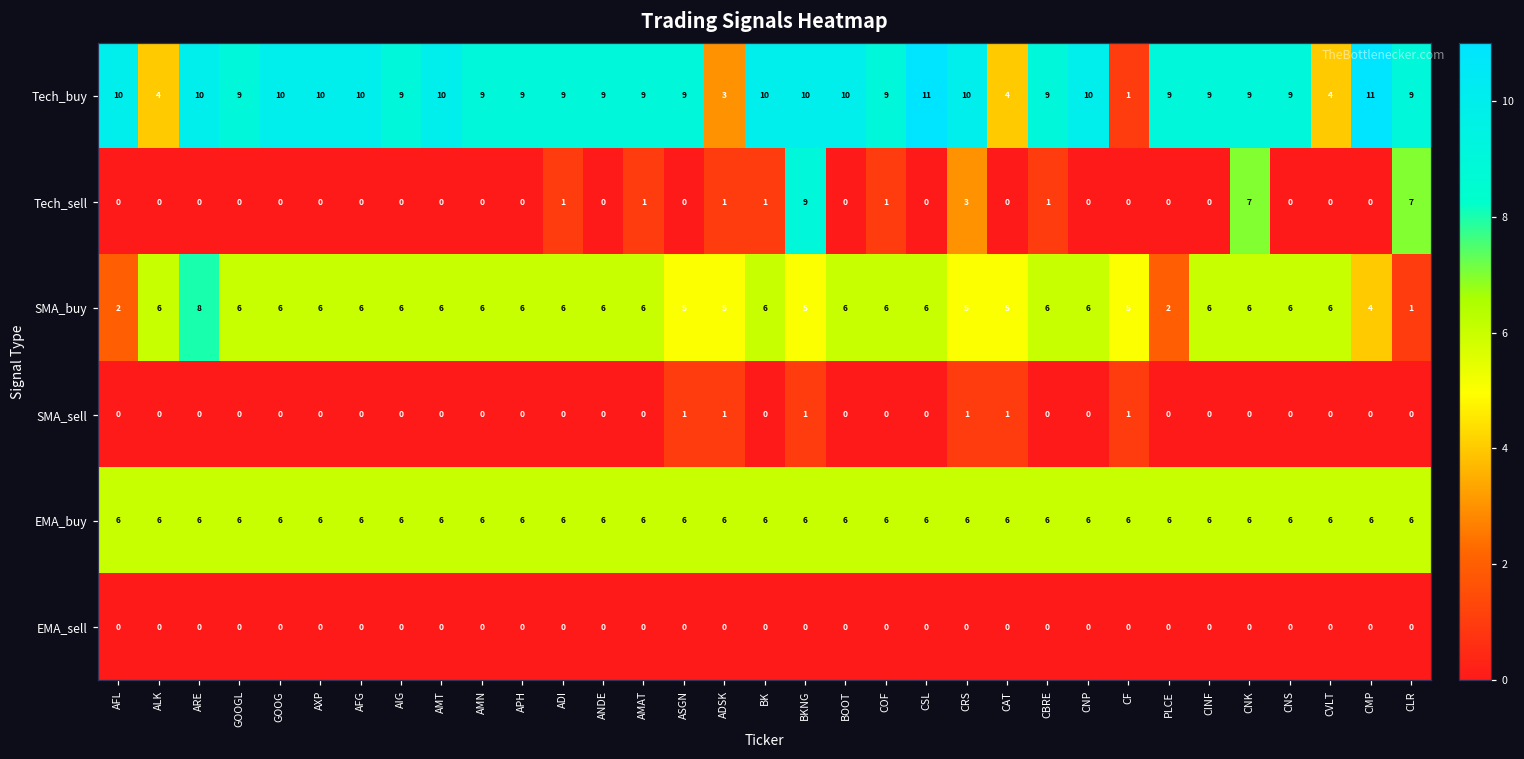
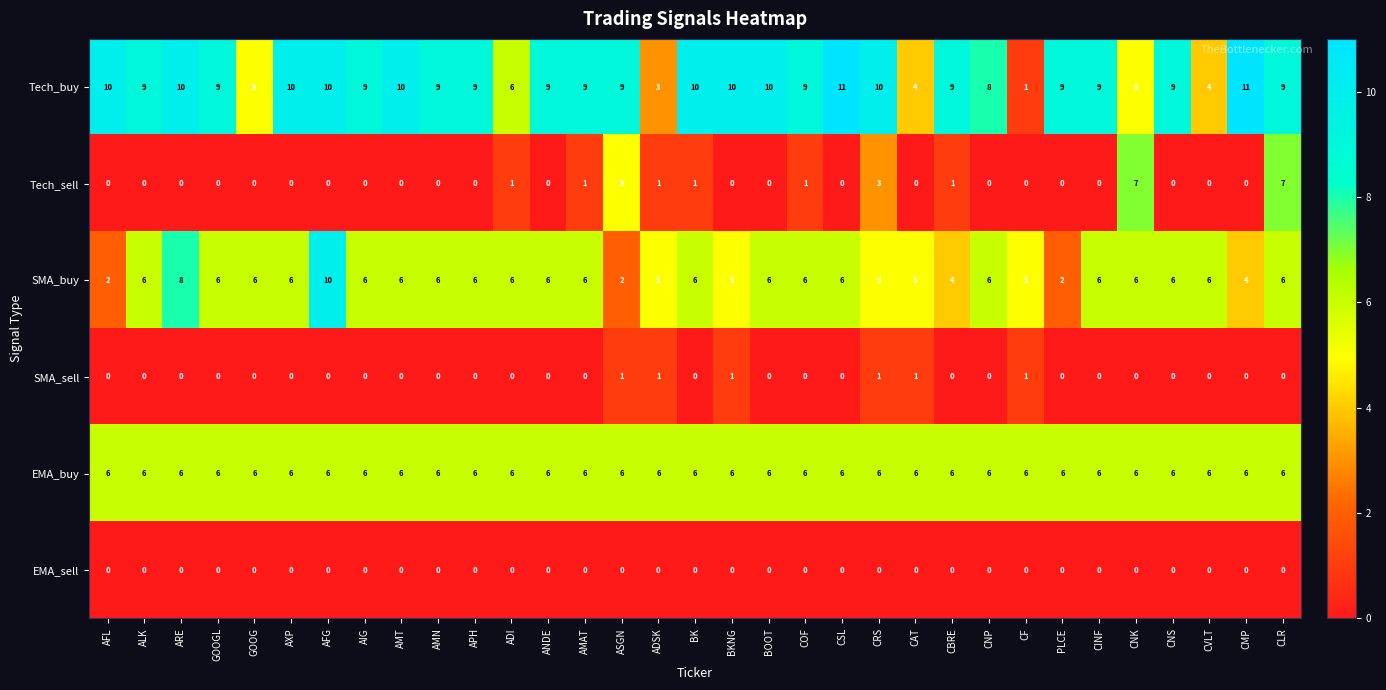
Tech_buy, ALK: 4 -> 9
Tech_buy, GOOG: 10 -> 5
Tech_buy, ADI: 9 -> 6
Tech_buy, CNP: 10 -> 8
Tech_buy, CNK: 9 -> 5
Tech_sell, ASGN: 0 -> 5
Tech_sell, BKNG: 9 -> 0
SMA_buy, AFG: 6 -> 10
SMA_buy, ASGN: 5 -> 2
SMA_buy, CBRE: 6 -> 4
SMA_buy, CLR: 1 -> 6
